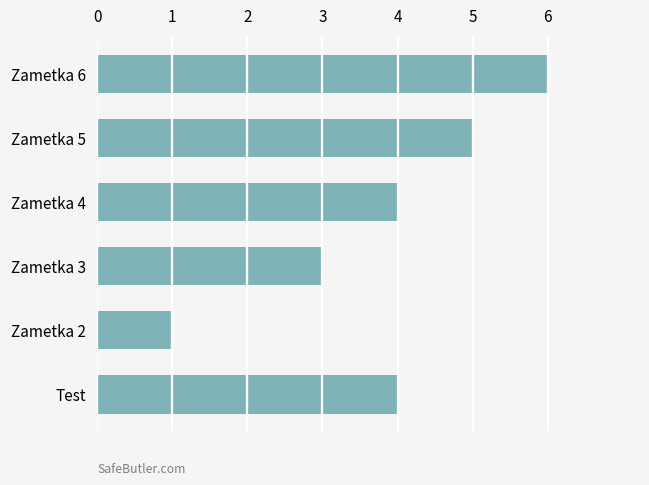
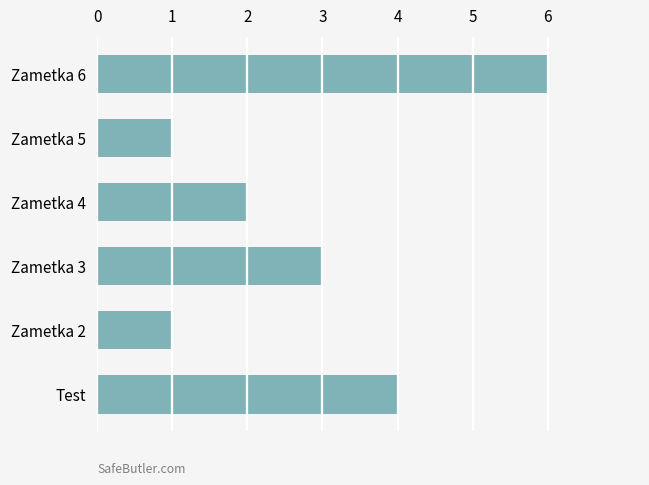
Zametka 5: 5 -> 1
Zametka 4: 4 -> 2
